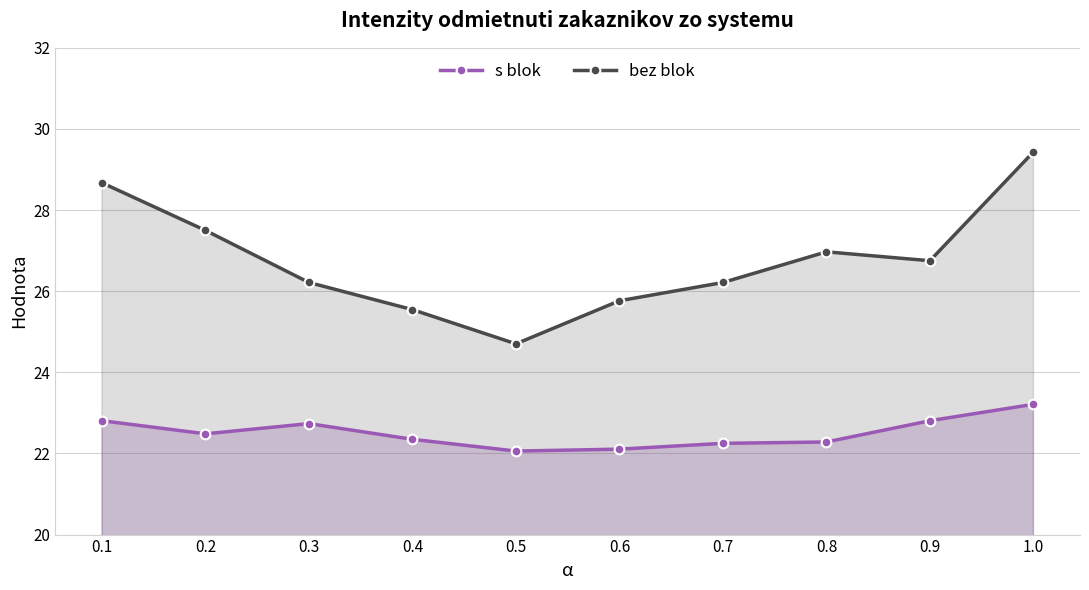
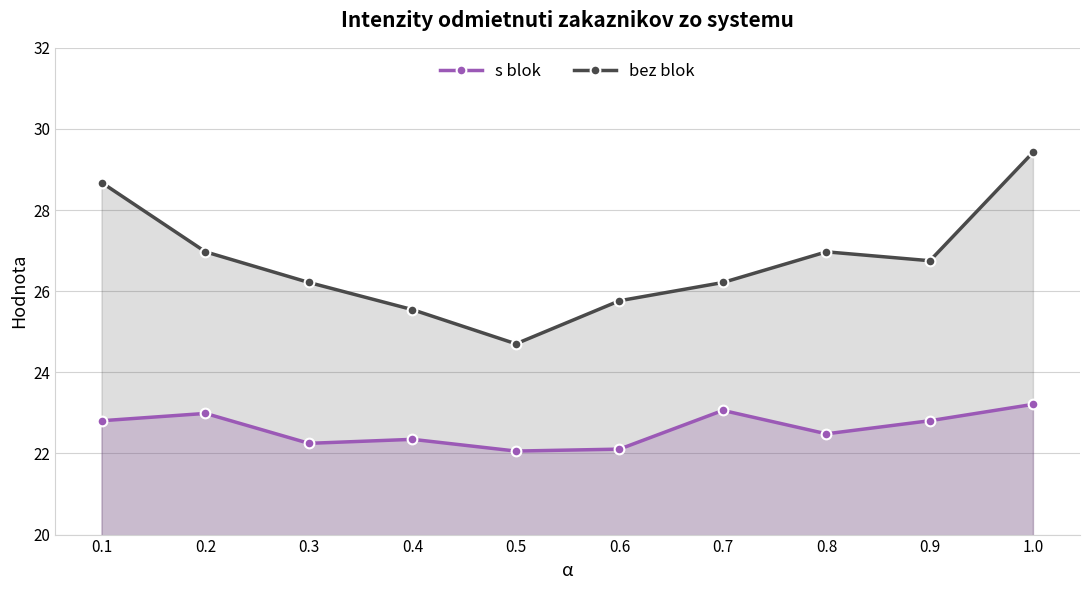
s blok, 0.2: 22.5 -> 23.0
bez blok, 0.2: 27.5 -> 27.0
s blok, 0.3: 22.7 -> 22.2
s blok, 0.7: 22.2 -> 23.1
s blok, 0.8: 22.3 -> 22.5
